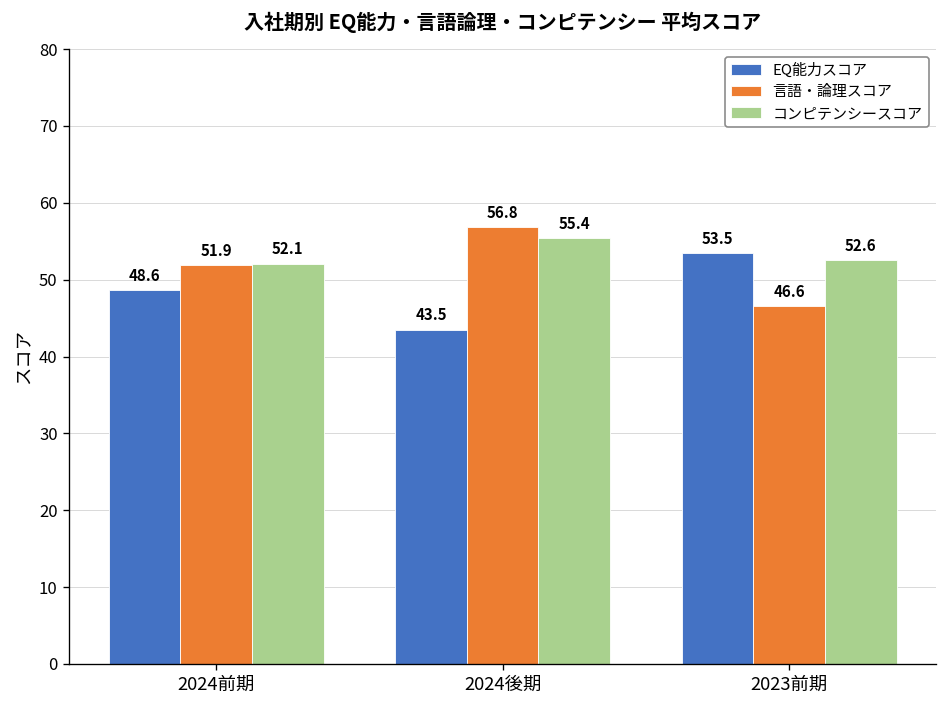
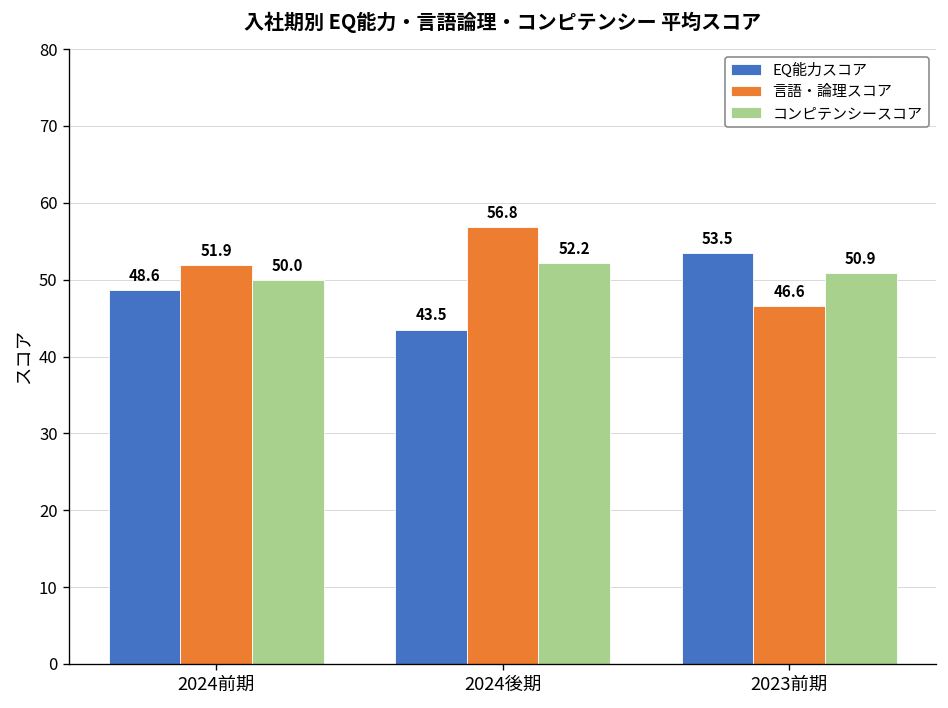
コンピテンシースコア, 2024前期: 52.1 -> 50.0
コンピテンシースコア, 2024後期: 55.4 -> 52.2
コンピテンシースコア, 2023前期: 52.6 -> 50.9
